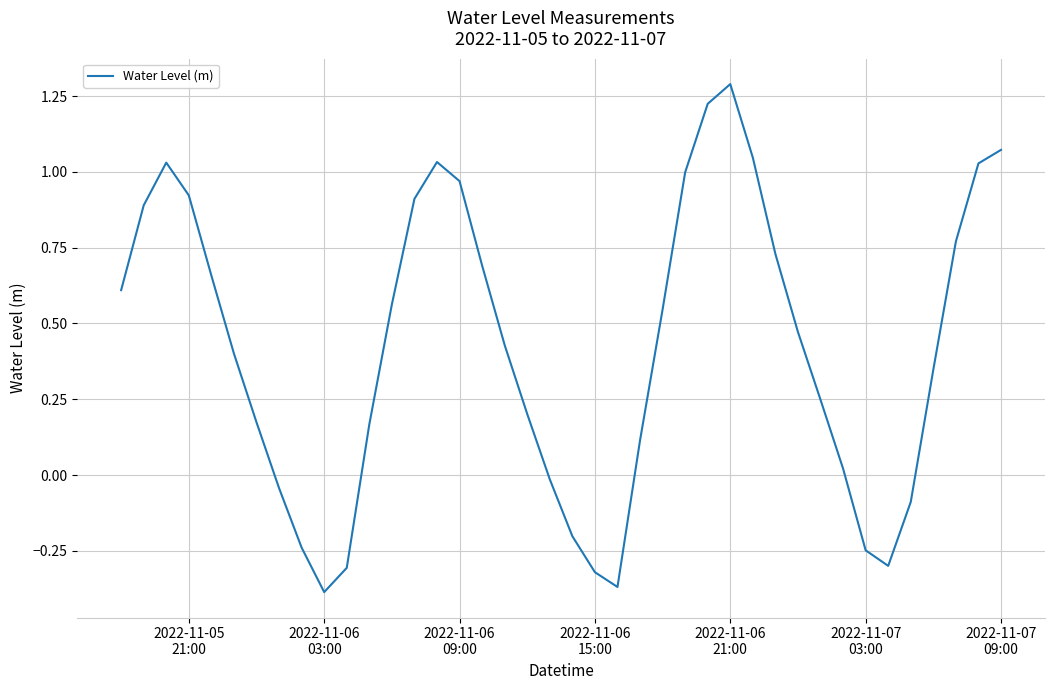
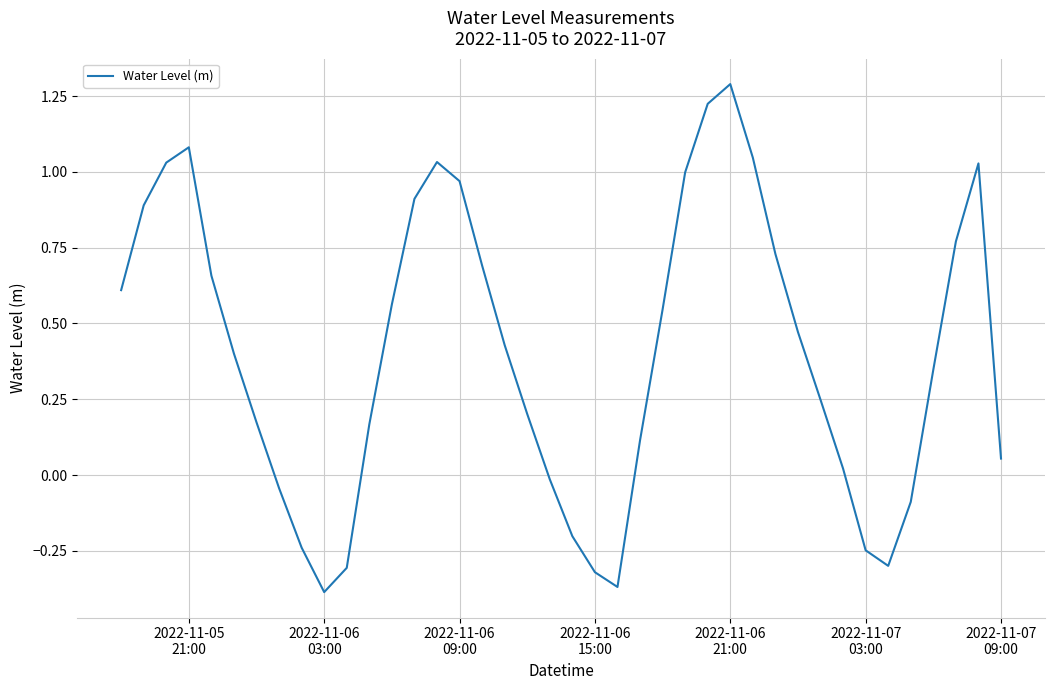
2022-11-05 21:00: 0.92 -> 1.08
2022-11-07 09:00: 1.07 -> 0.05
